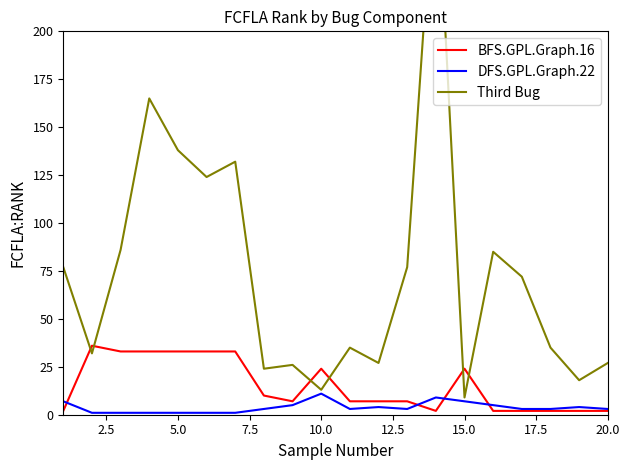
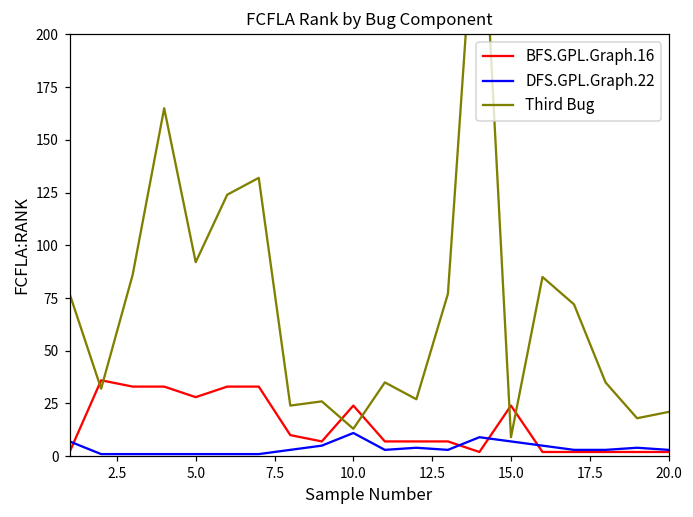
BFS.GPL.Graph.16, 5.0: 33 -> 28
Third Bug, 5.0: 138 -> 92
Third Bug, 20.0: 27 -> 21
